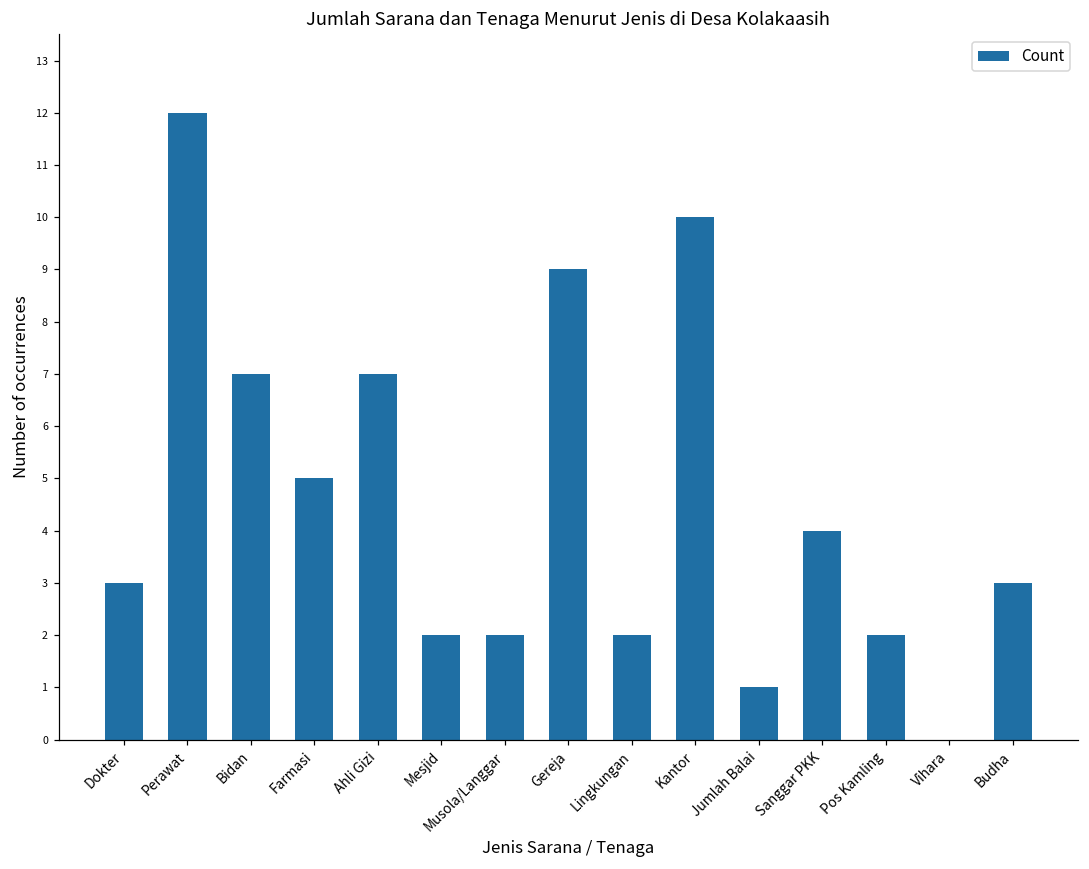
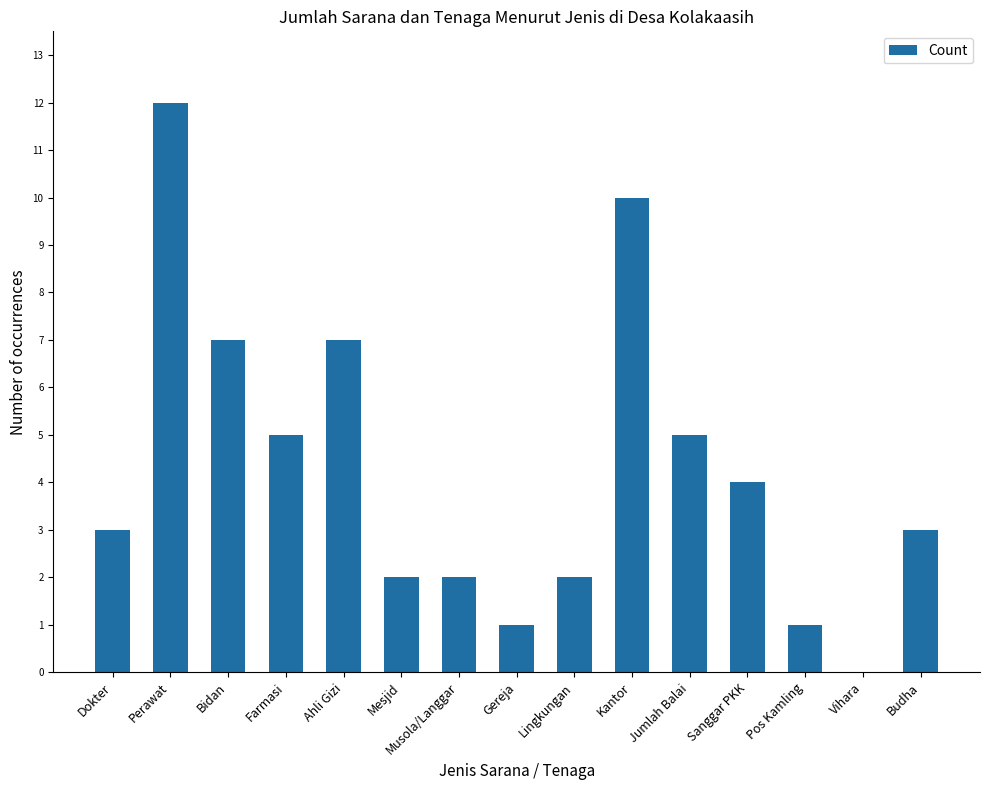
Gereja: 9 -> 1
Jumlah Balai: 1 -> 5
Pos Kamling: 2 -> 1
